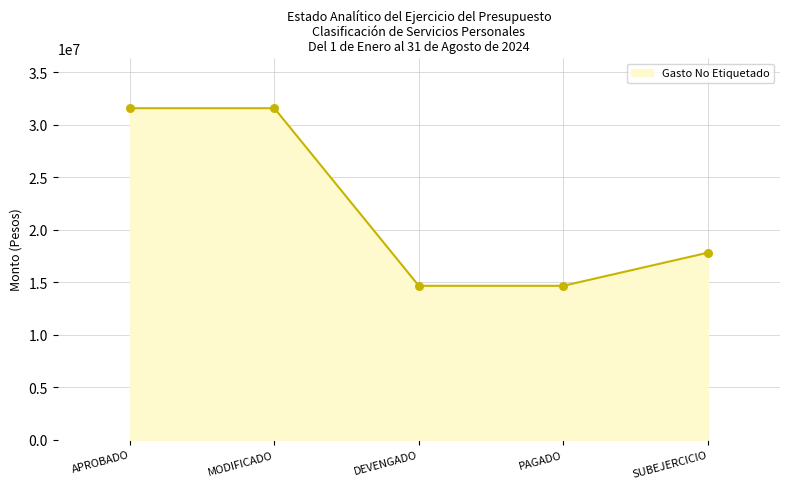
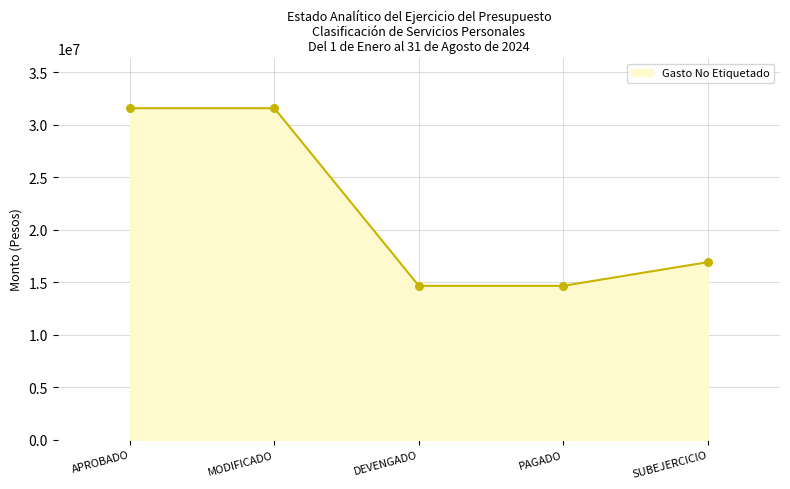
SUBEJERCICIO: 17800000 -> 16900000
